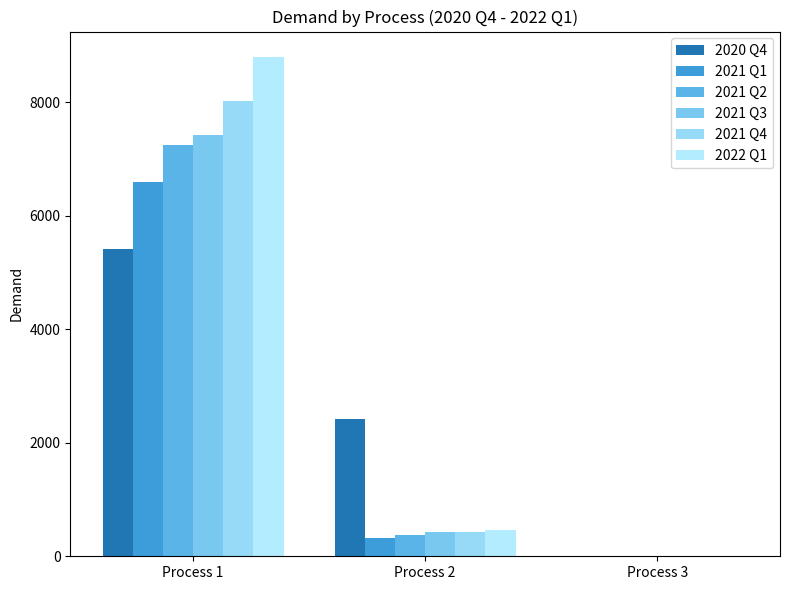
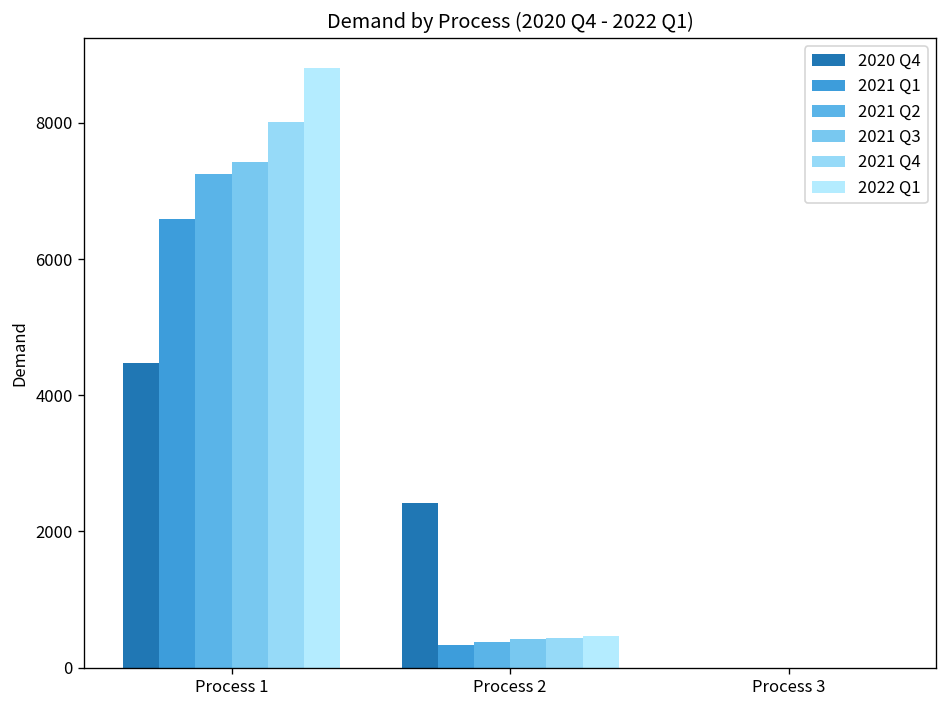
2020 Q4, Process 1: 5400 -> 4500
